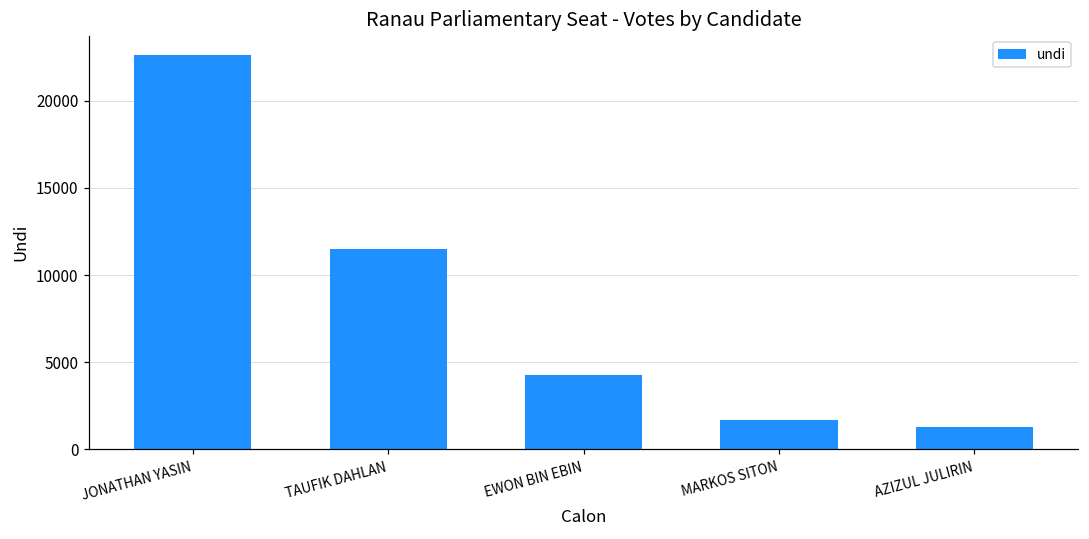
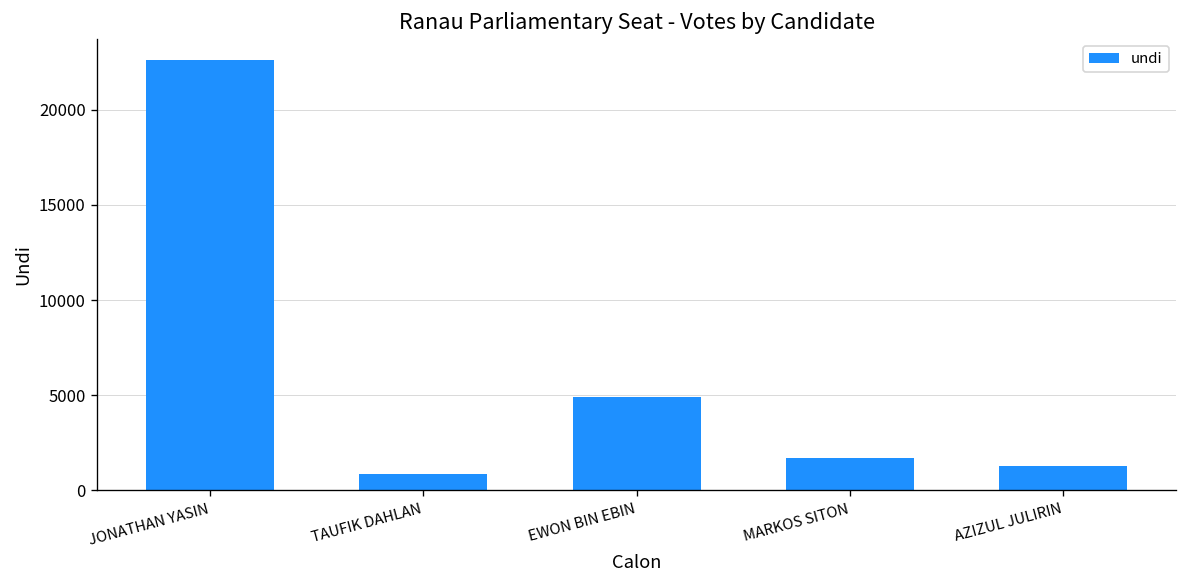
TAUFIK DAHLAN: 11500 -> 800
EWON BIN EBIN: 4300 -> 4900
